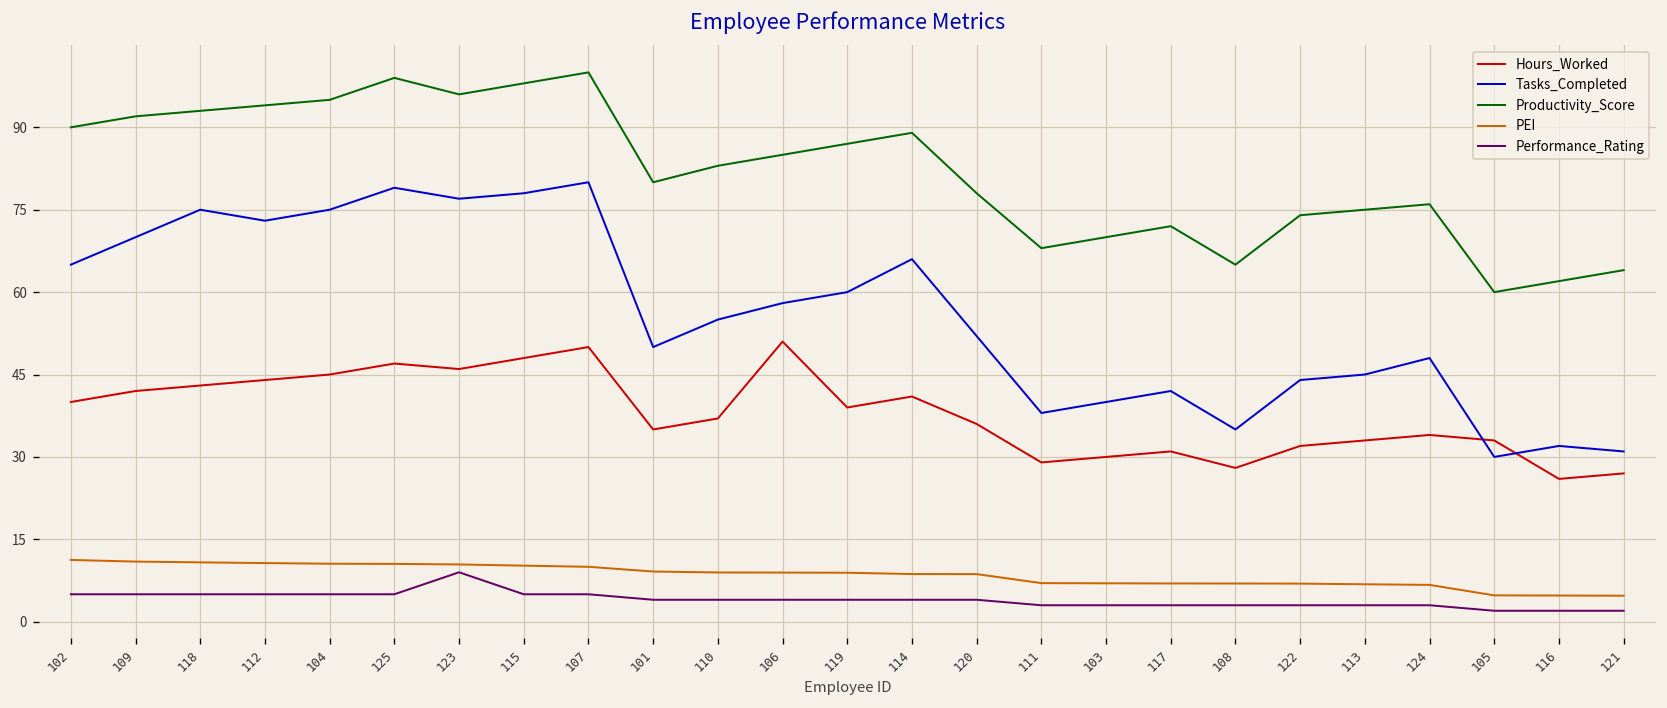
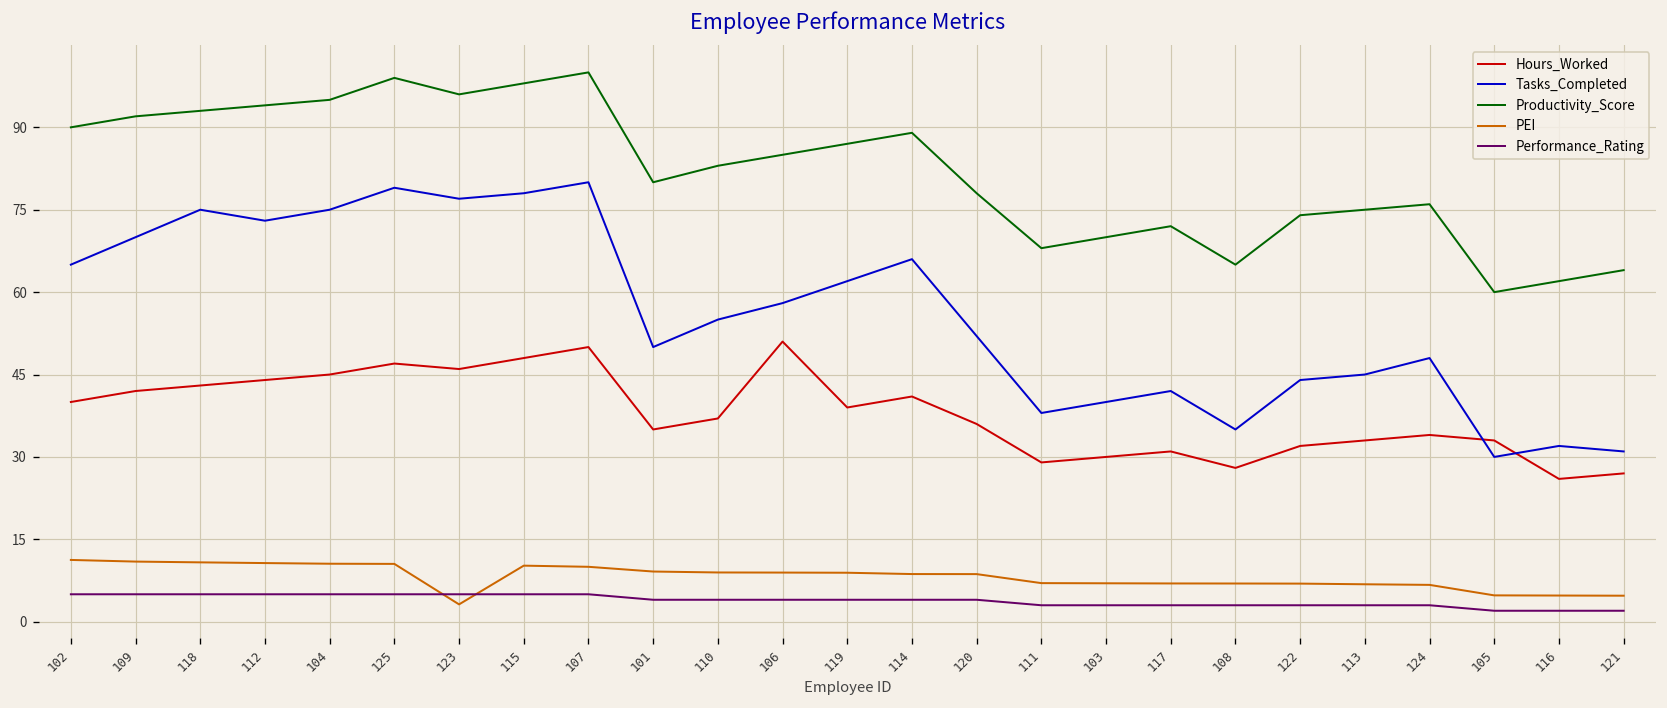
PEI, 123: 10 -> 3
Performance_Rating, 123: 9 -> 5
Tasks_Completed, 119: 60 -> 62
